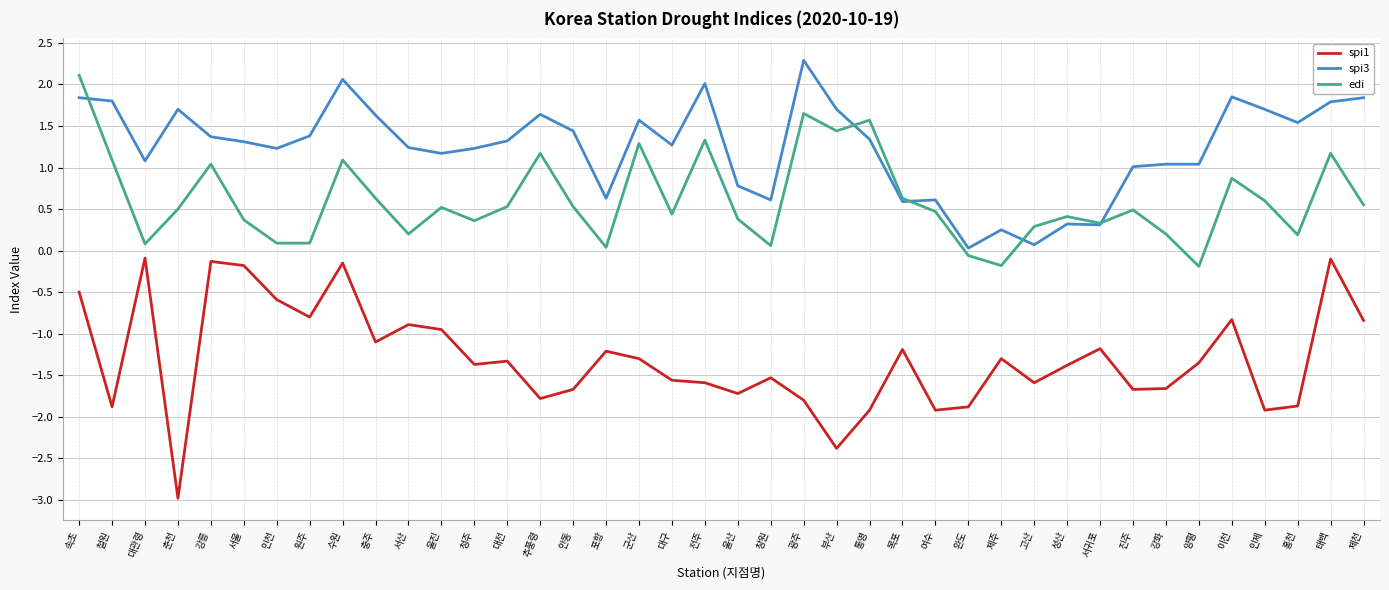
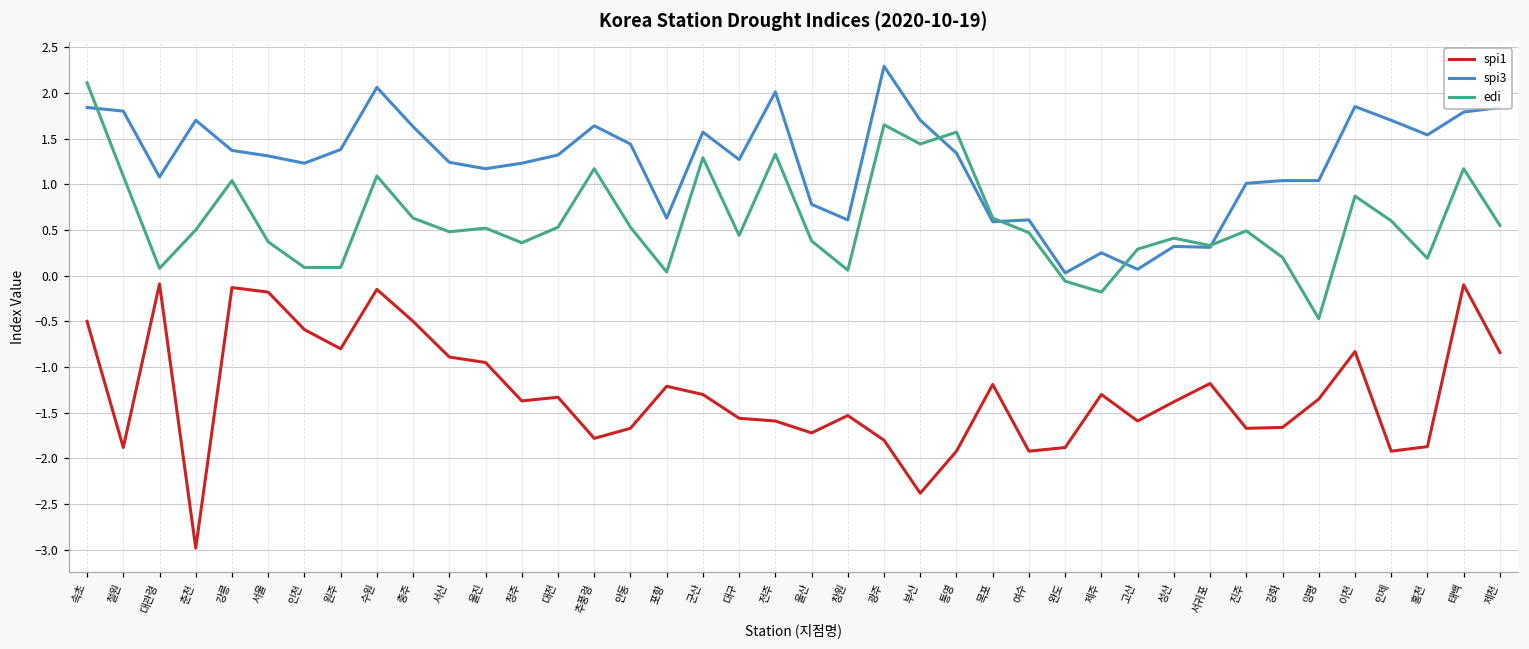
spi1, 충주: -1.1 -> -0.5
edi, 서산: 0.2 -> 0.5
edi, 양평: -0.2 -> -0.5
